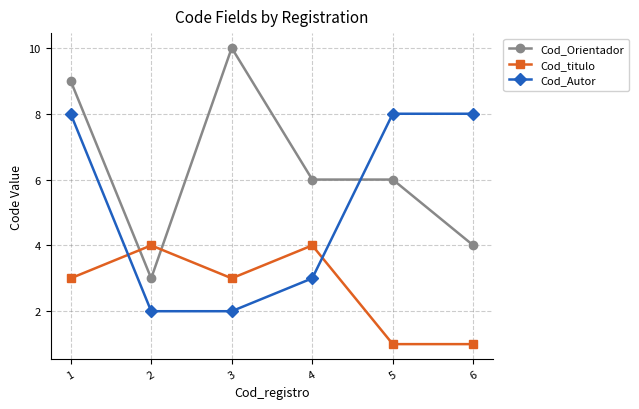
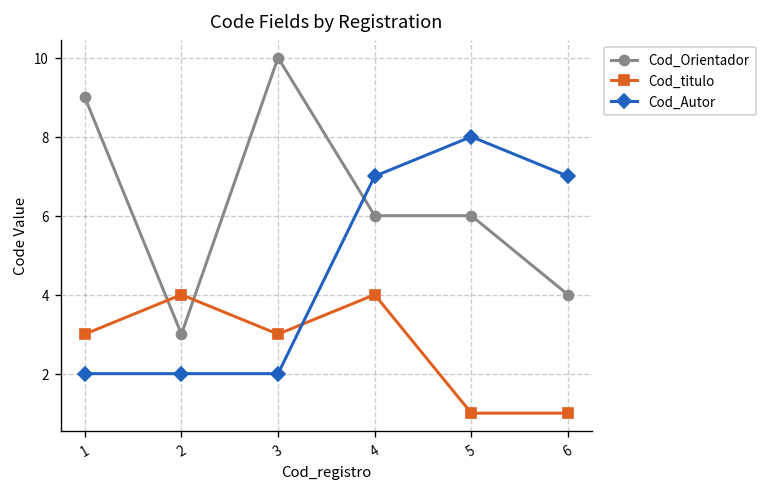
Cod_Autor, 1: 8 -> 2
Cod_Autor, 4: 3 -> 7
Cod_Autor, 6: 8 -> 7
